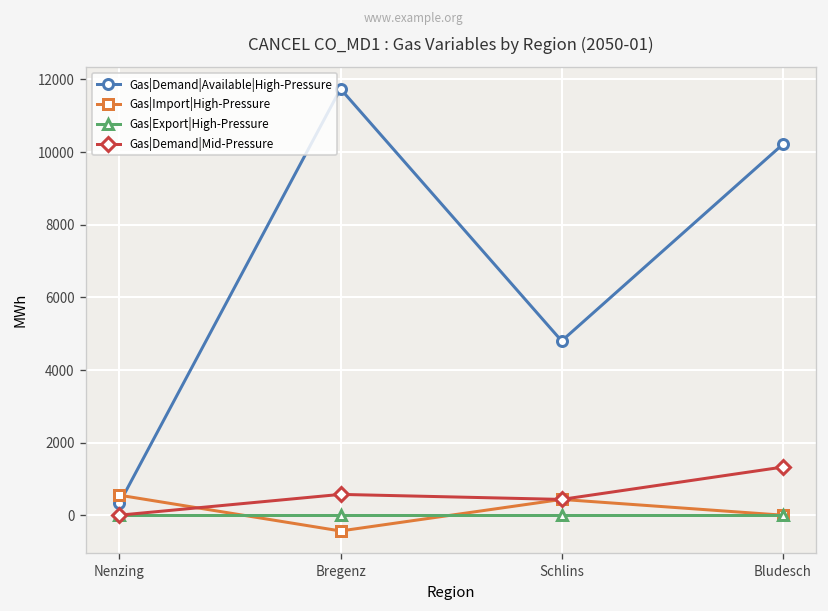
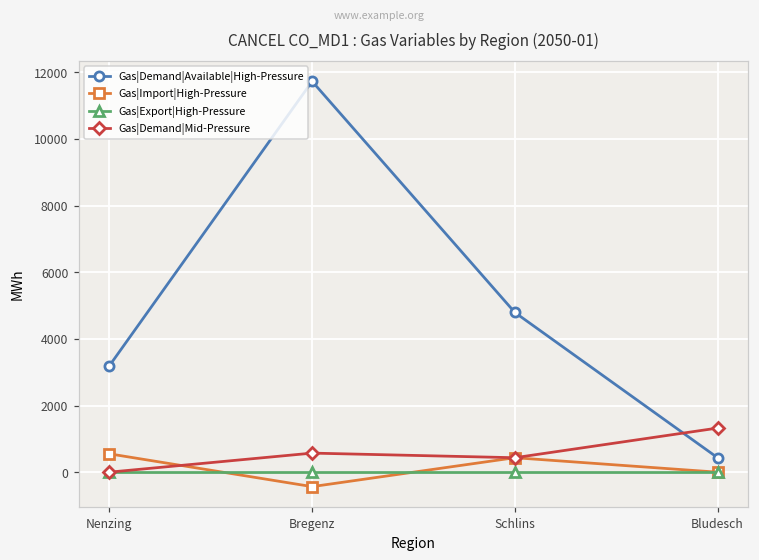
Gas|Demand|Available|High-Pressure, Nenzing: 300 -> 3200
Gas|Demand|Available|High-Pressure, Bludesch: 10200 -> 400
